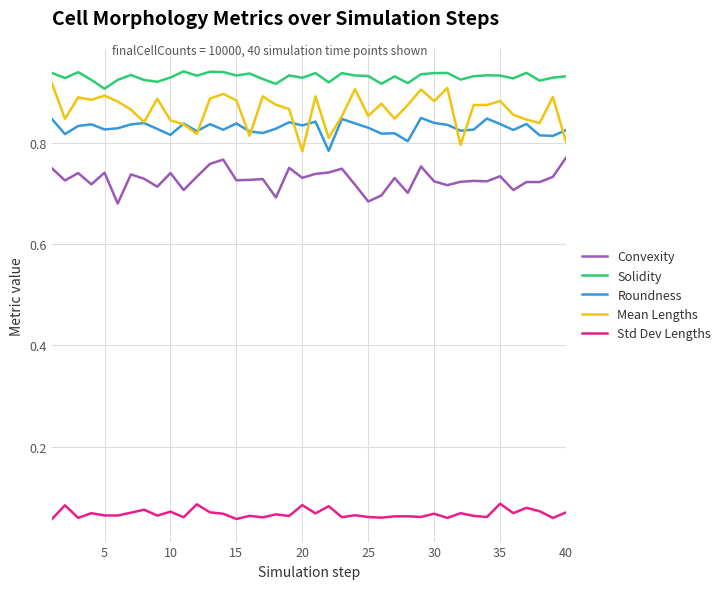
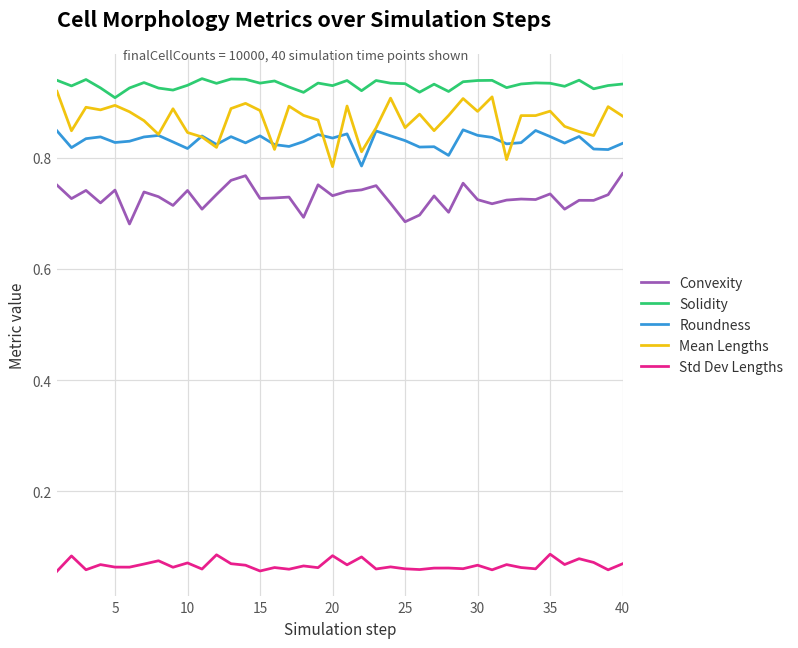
Mean Lengths, 40: 0.80 -> 0.88
